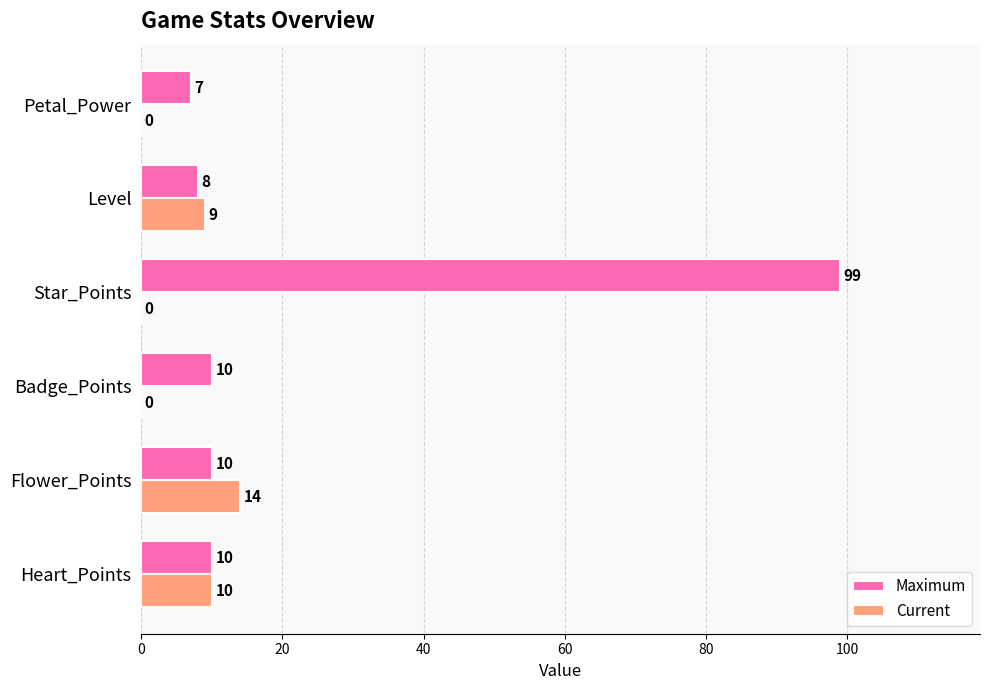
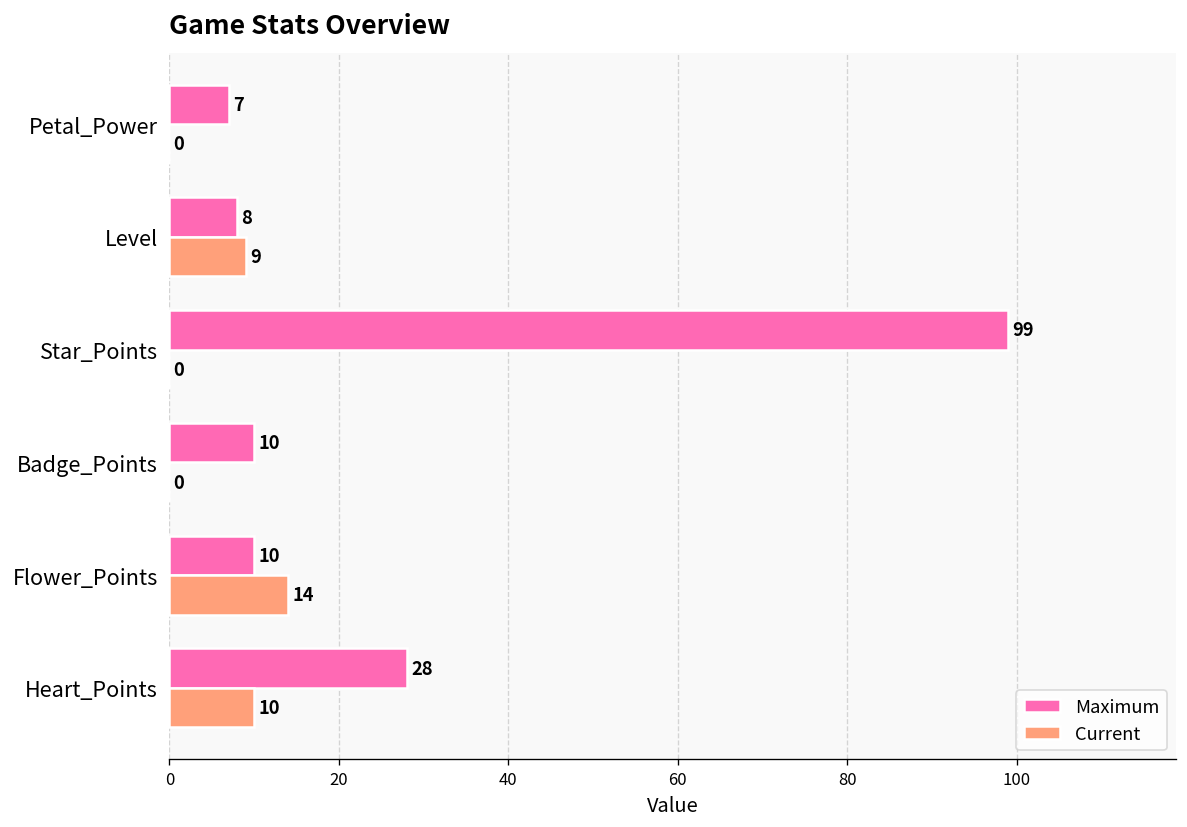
Maximum, Heart_Points: 10 -> 28
